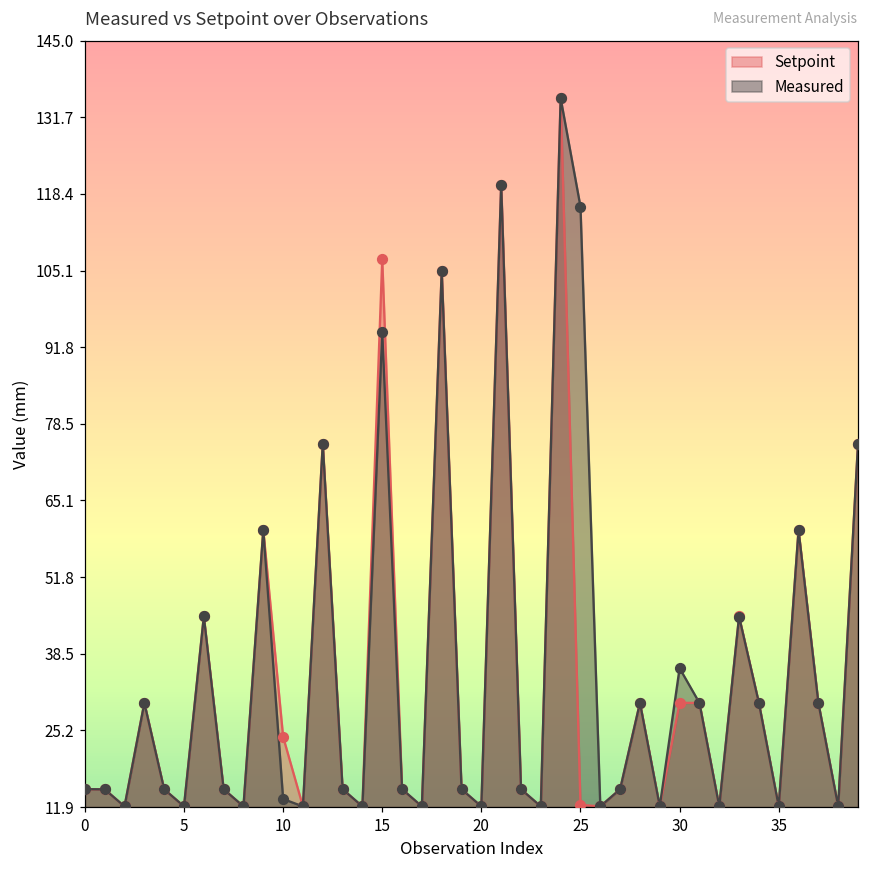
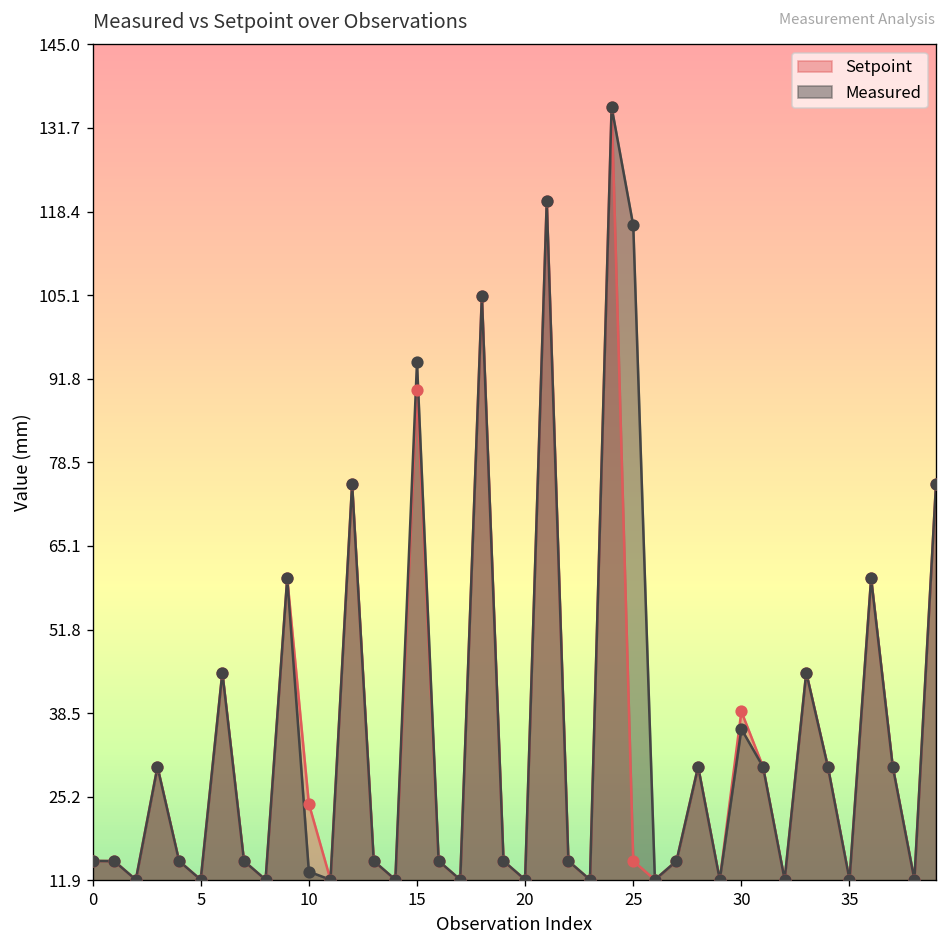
Setpoint, 15: 107 -> 90
Setpoint, 25: 12 -> 15
Setpoint, 30: 30 -> 39
